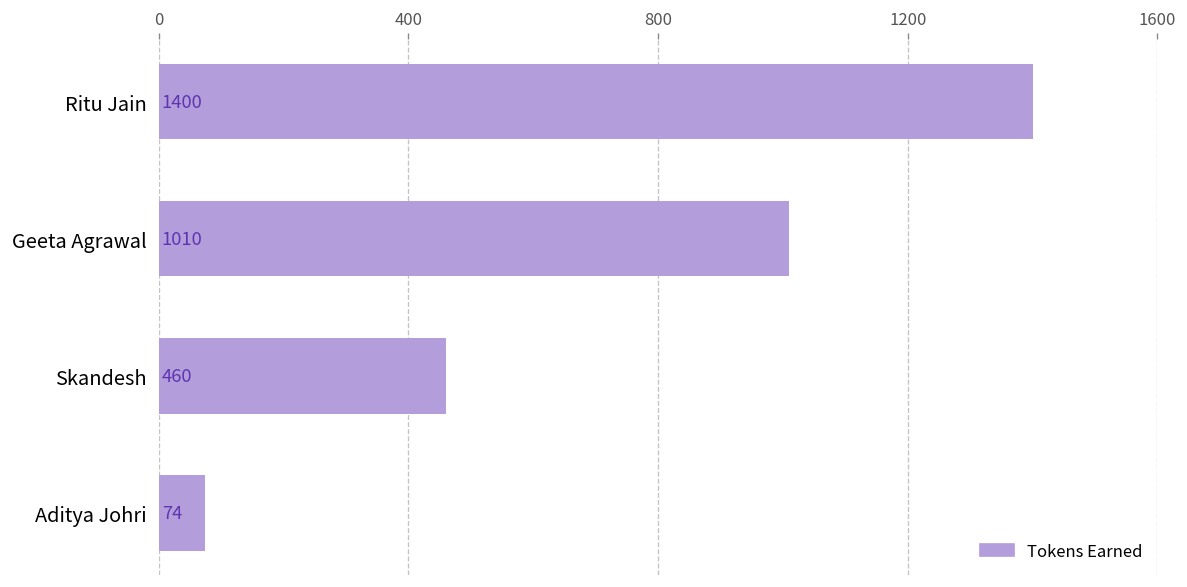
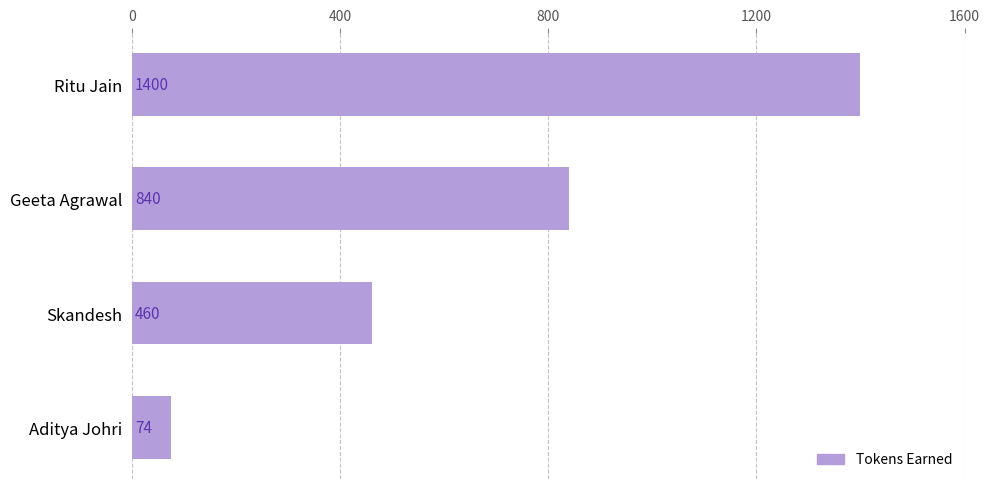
Geeta Agrawal: 1010 -> 840
